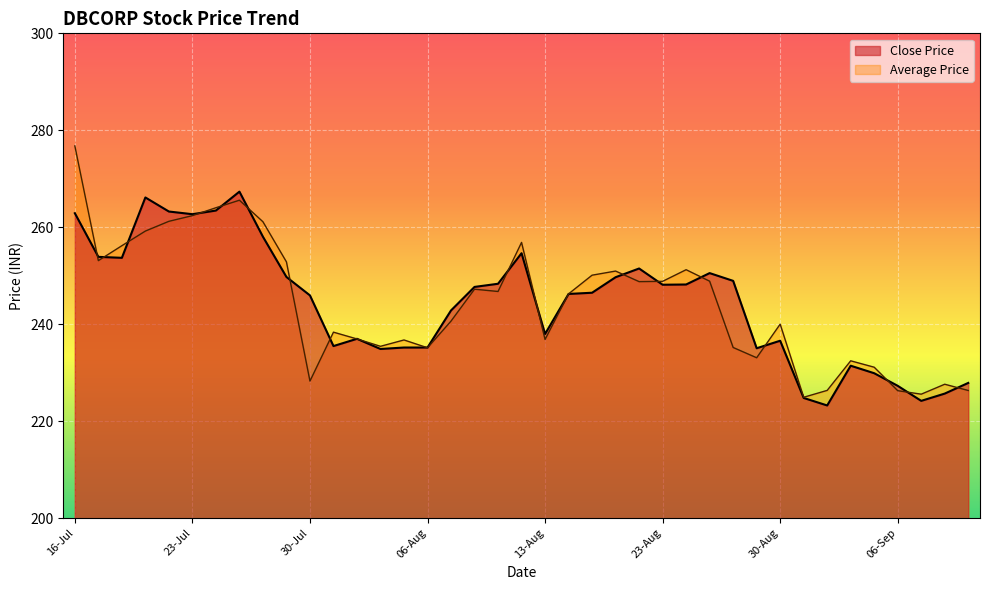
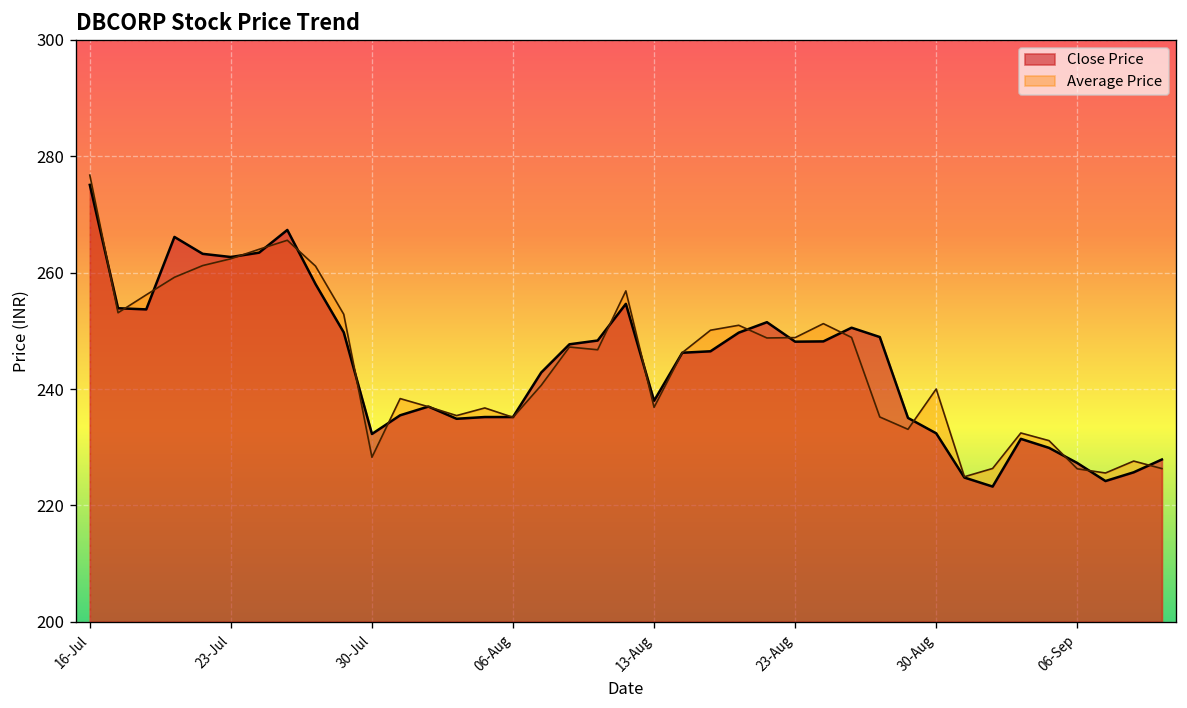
Close Price, 16-Jul: 263 -> 275
Close Price, 30-Jul: 246 -> 232
Close Price, 30-Aug: 237 -> 232
